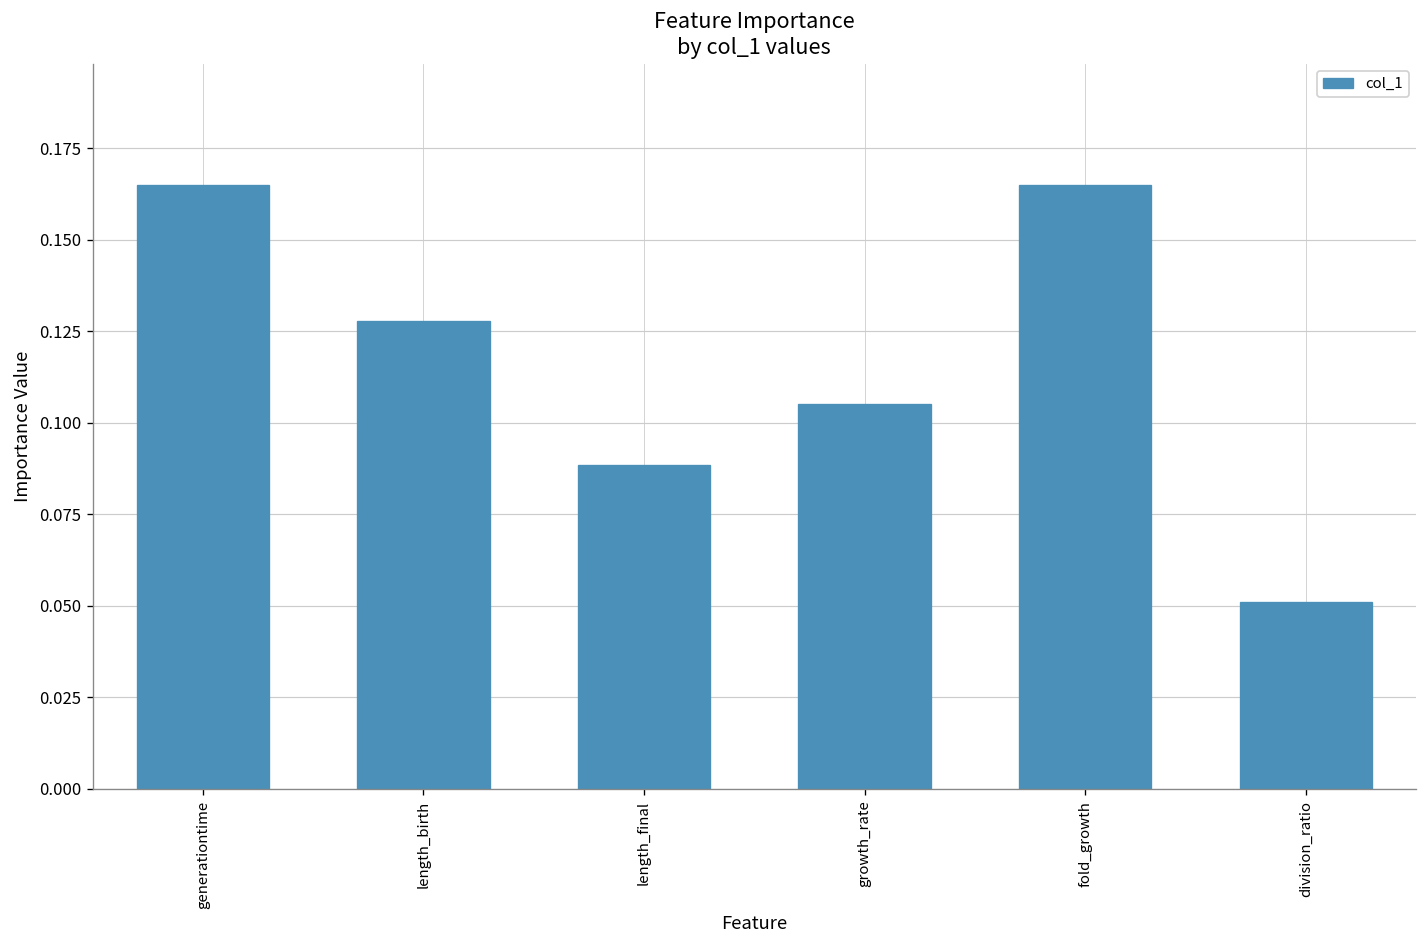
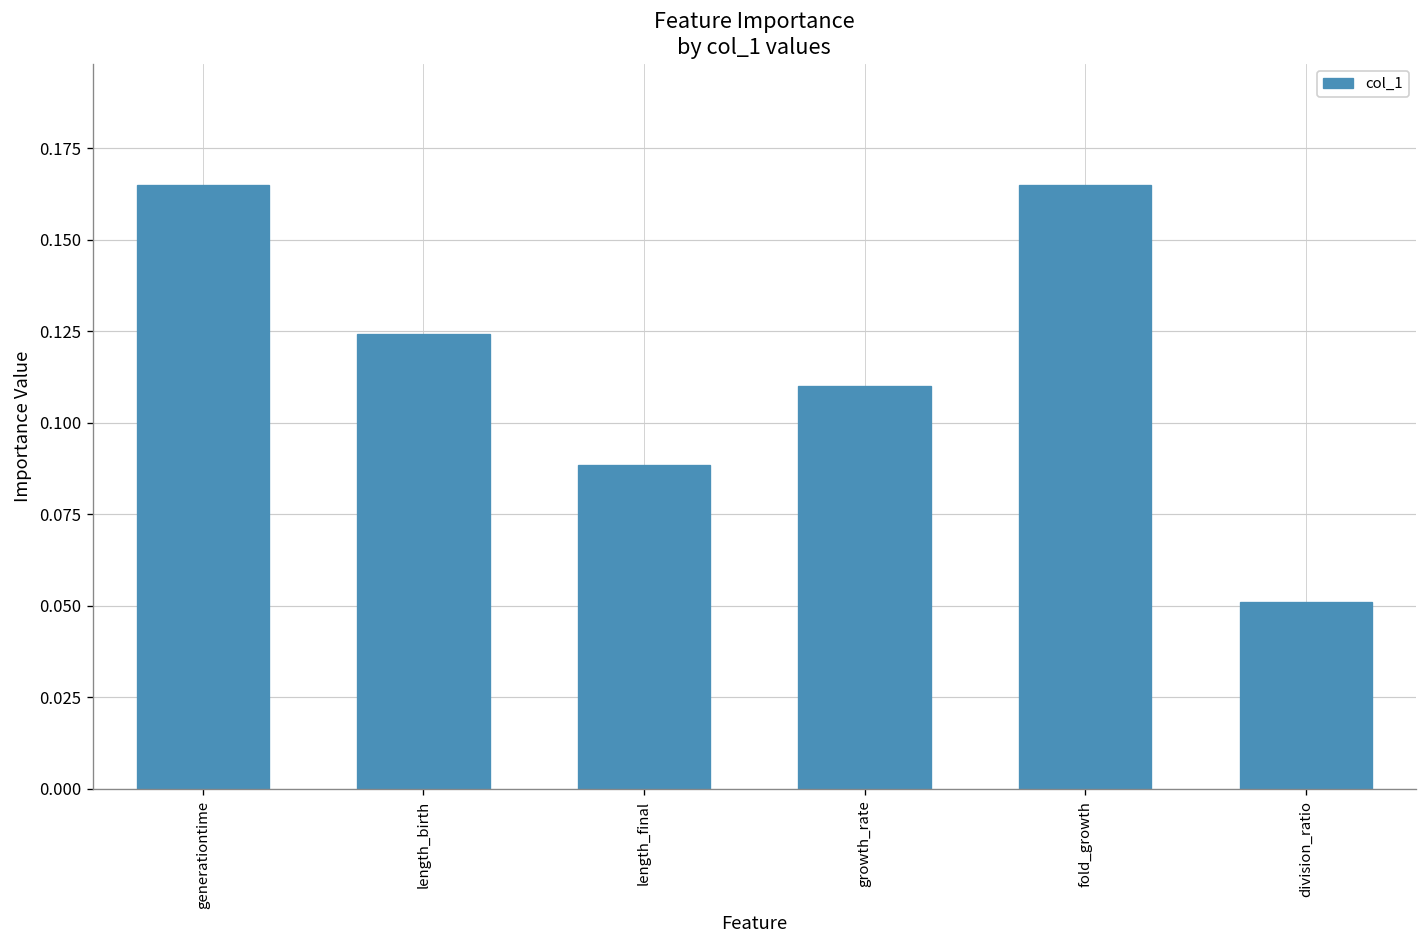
length_birth: 0.128 -> 0.124
growth_rate: 0.105 -> 0.110
